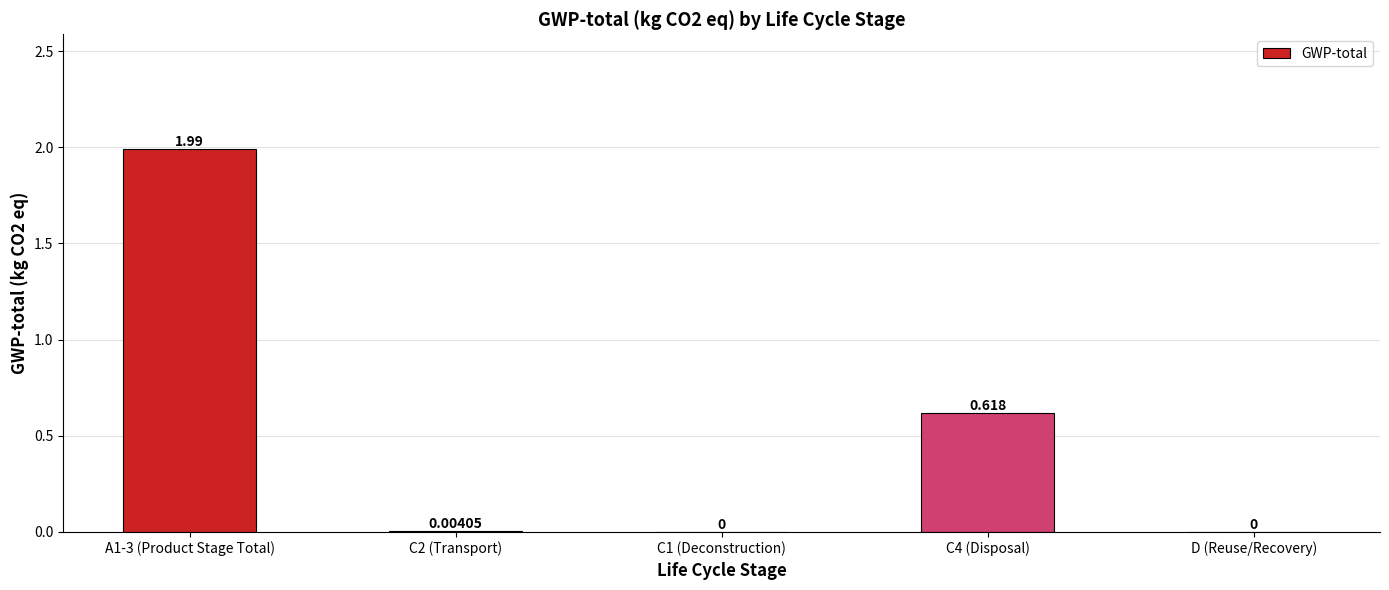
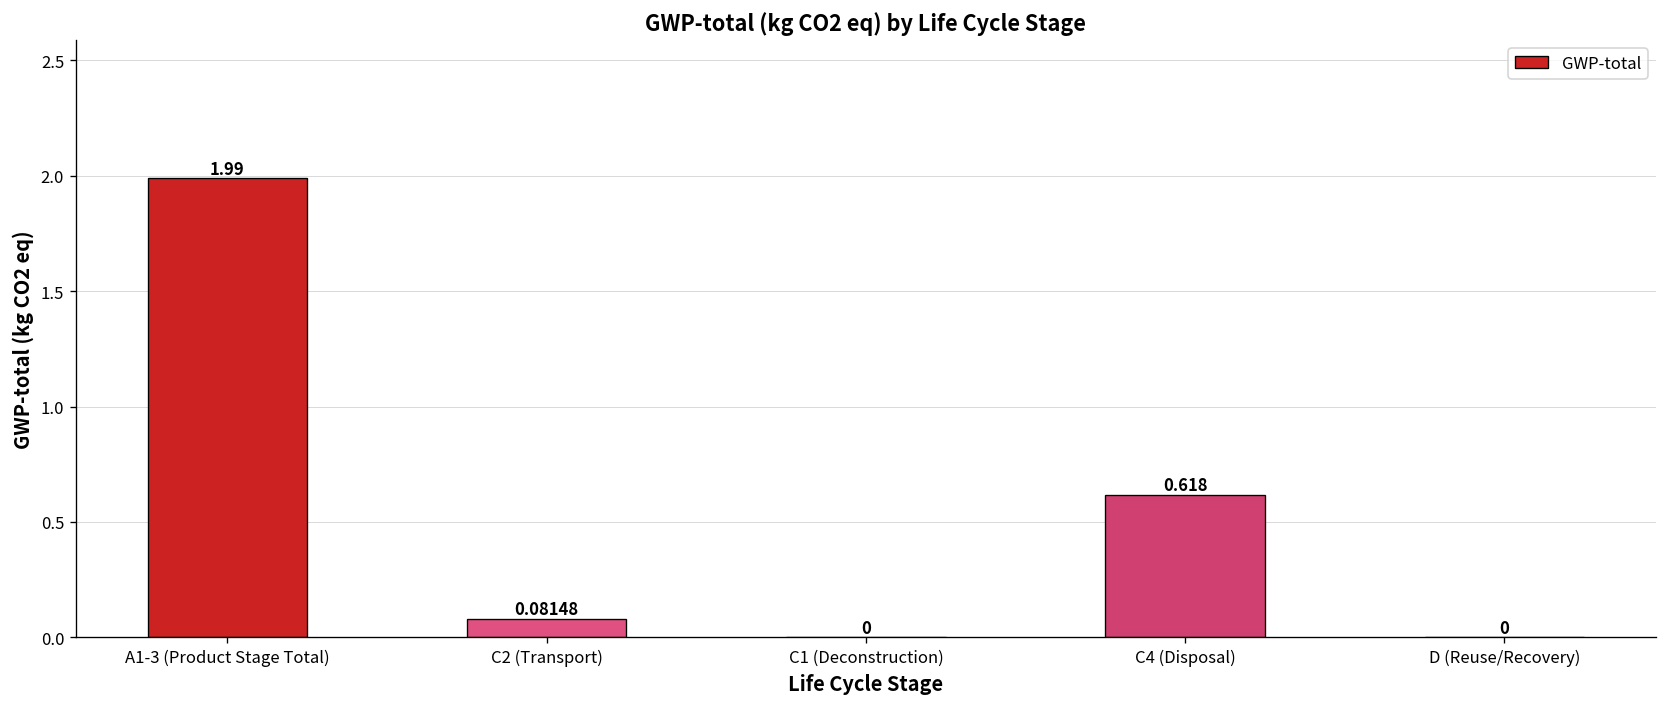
C2 (Transport): 0.00405 -> 0.08148
